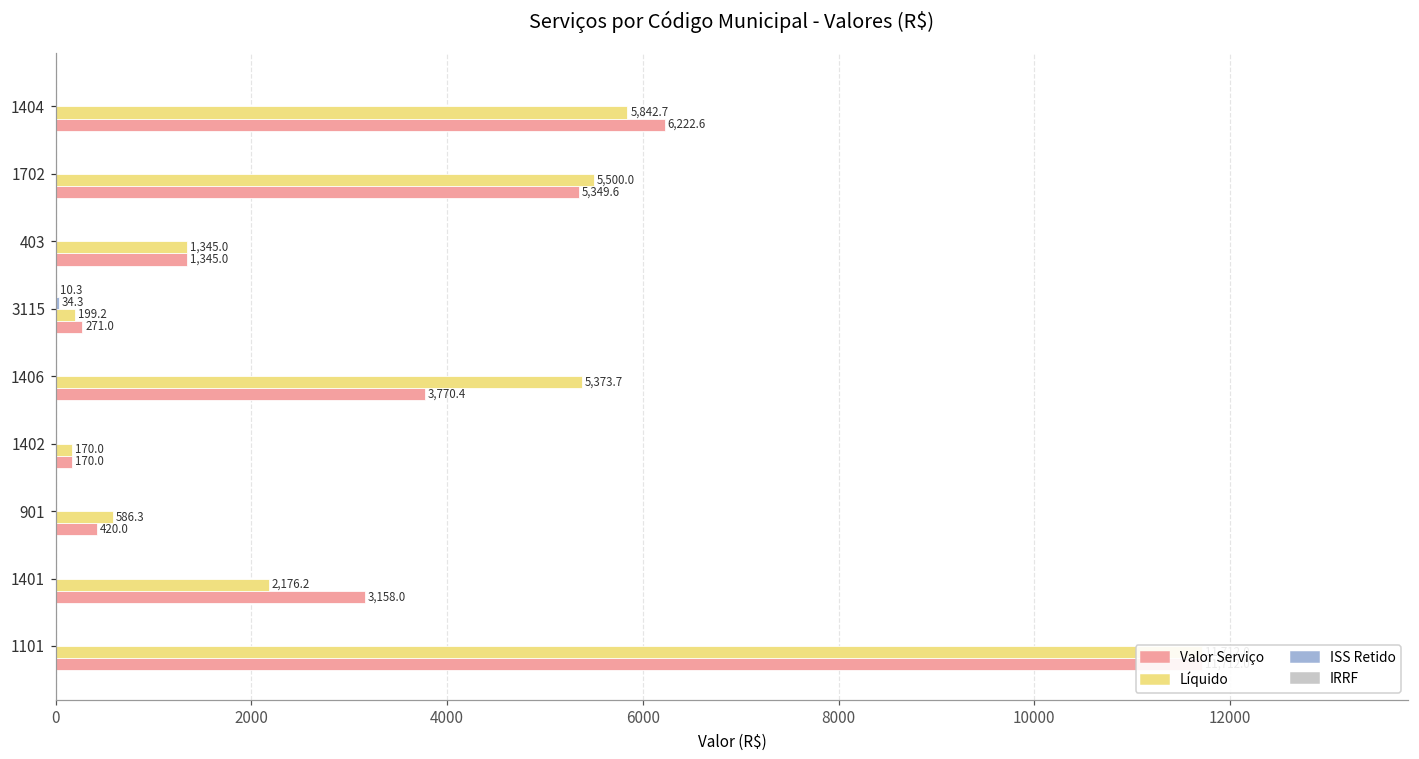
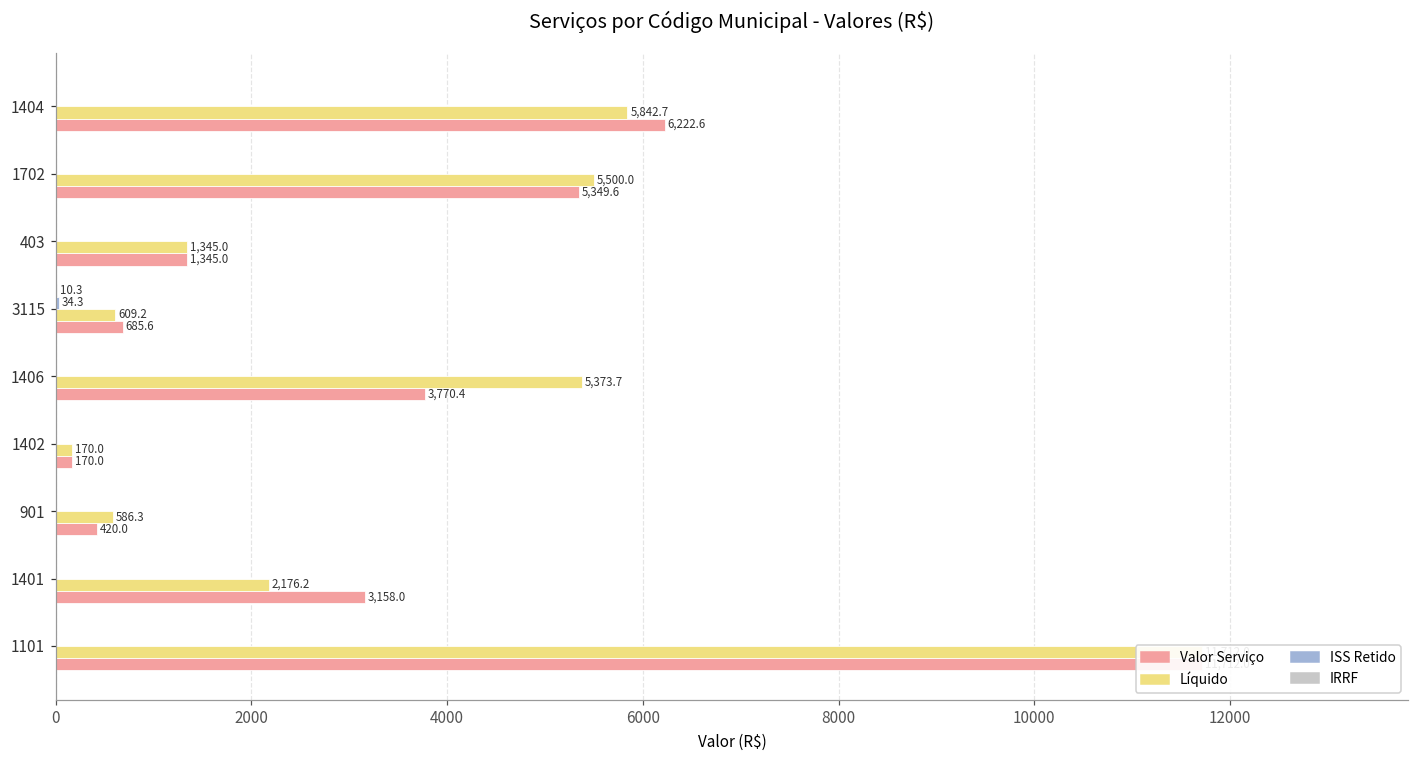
Líquido, 3115: 199.2 -> 609.2
Valor Serviço, 3115: 271.0 -> 685.6
